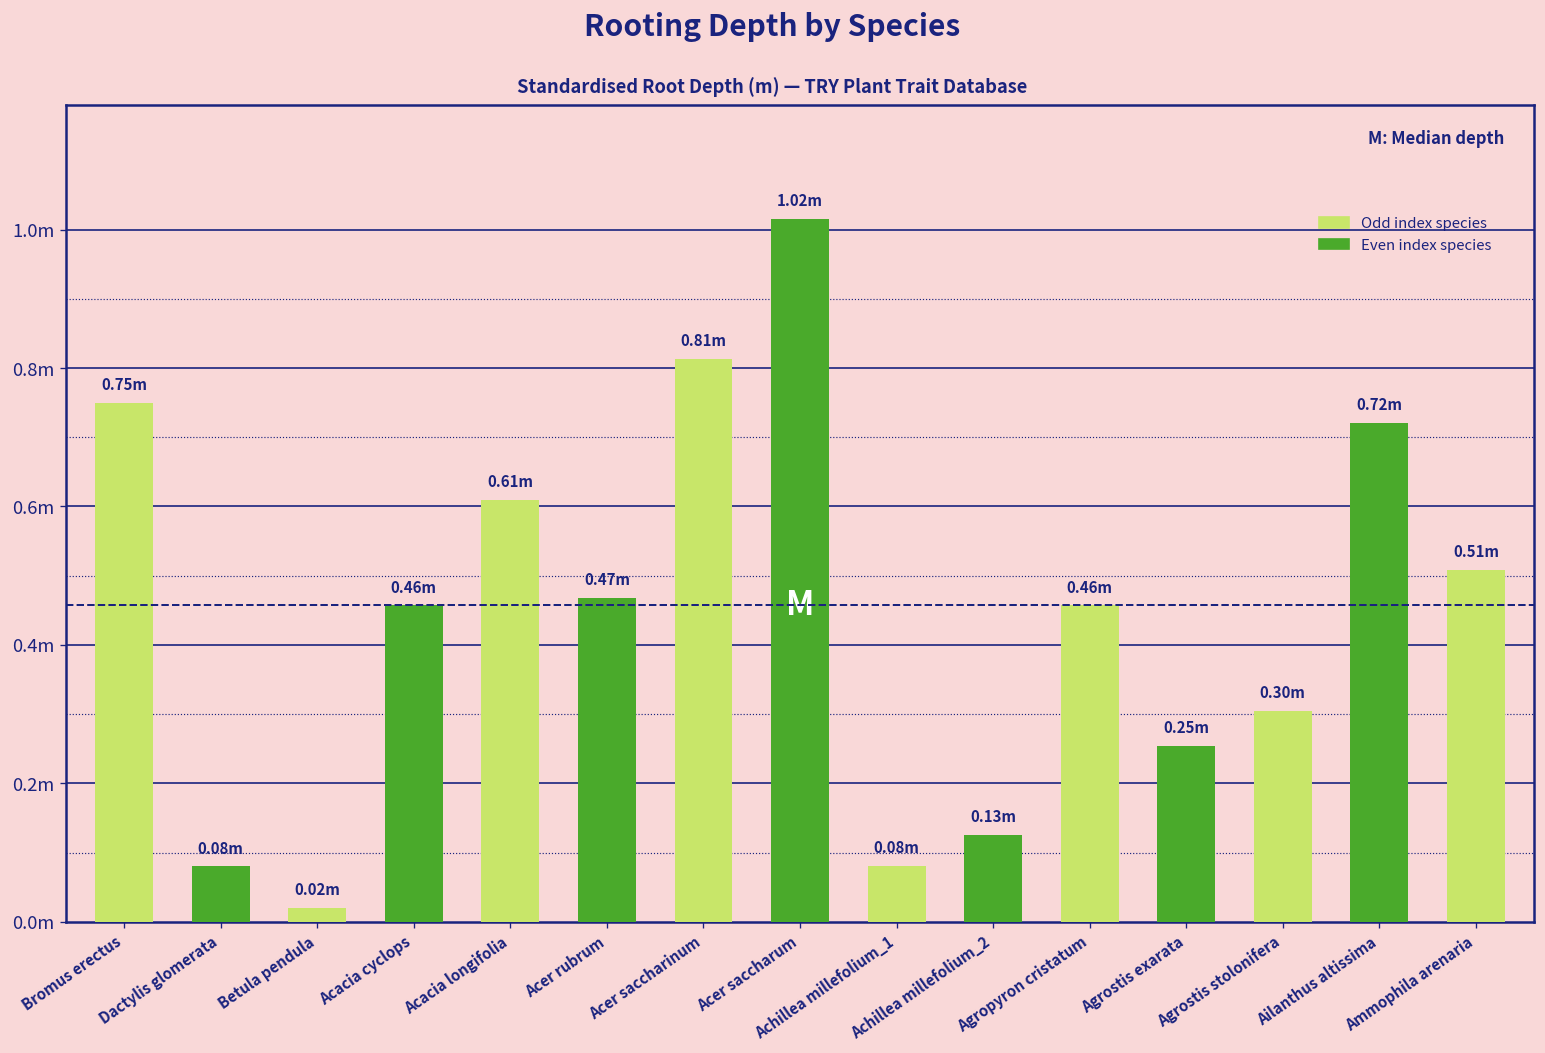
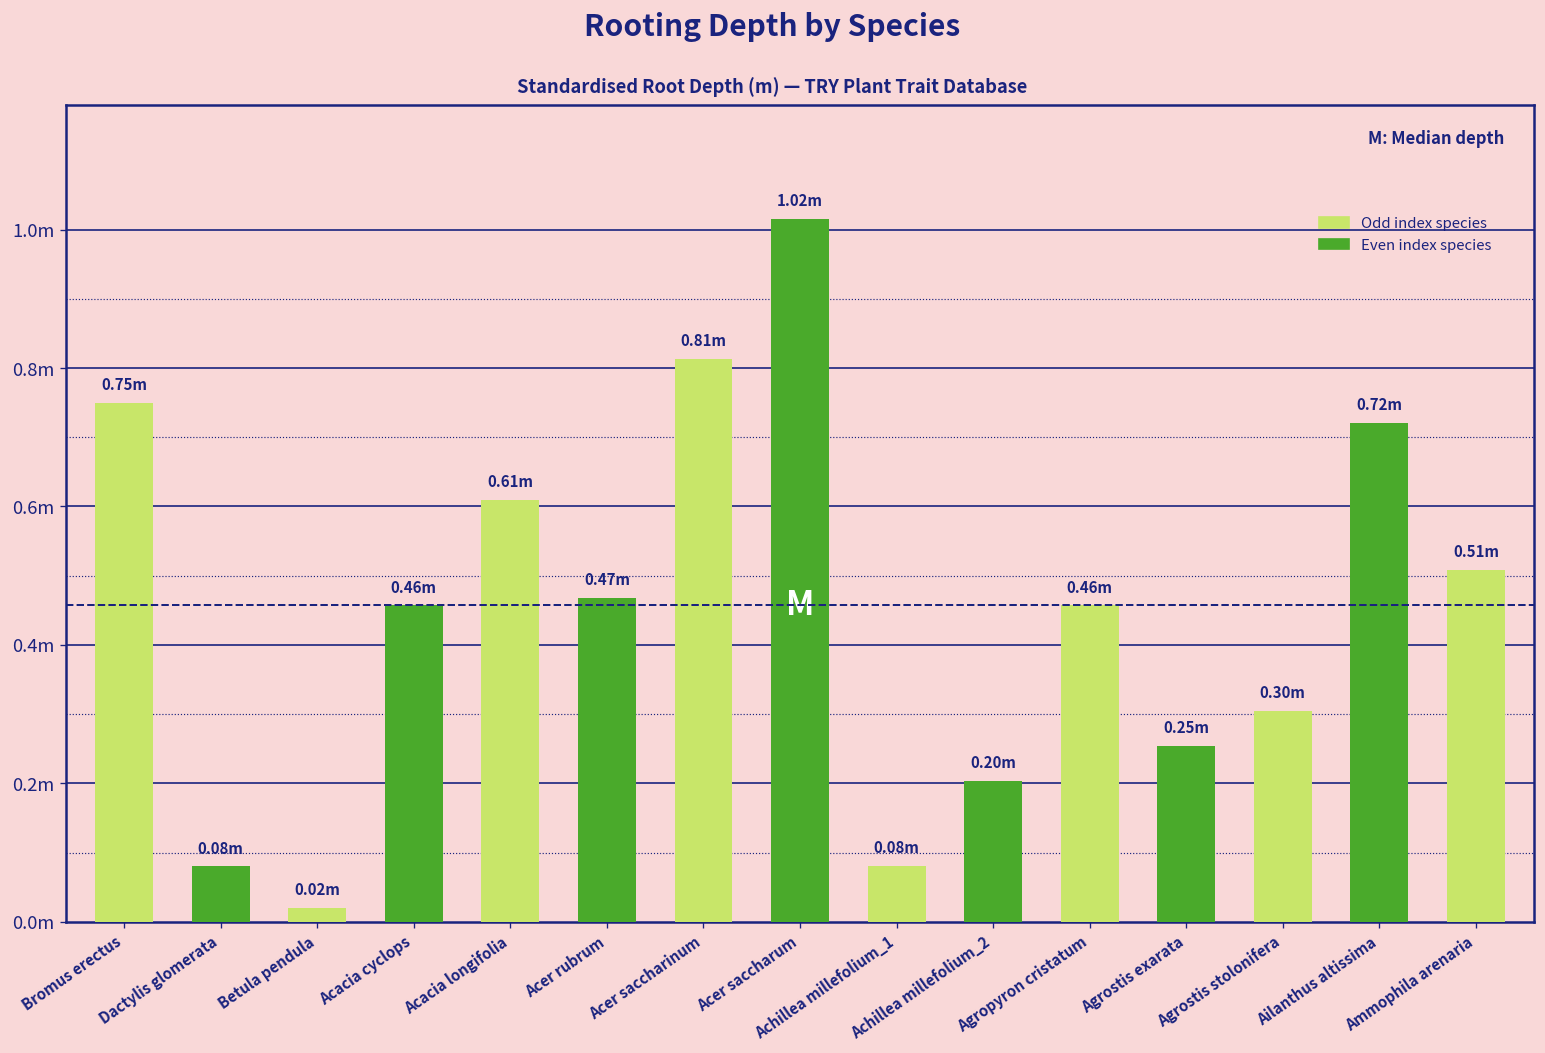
Achillea millefolium_2: 0.13m -> 0.20m
